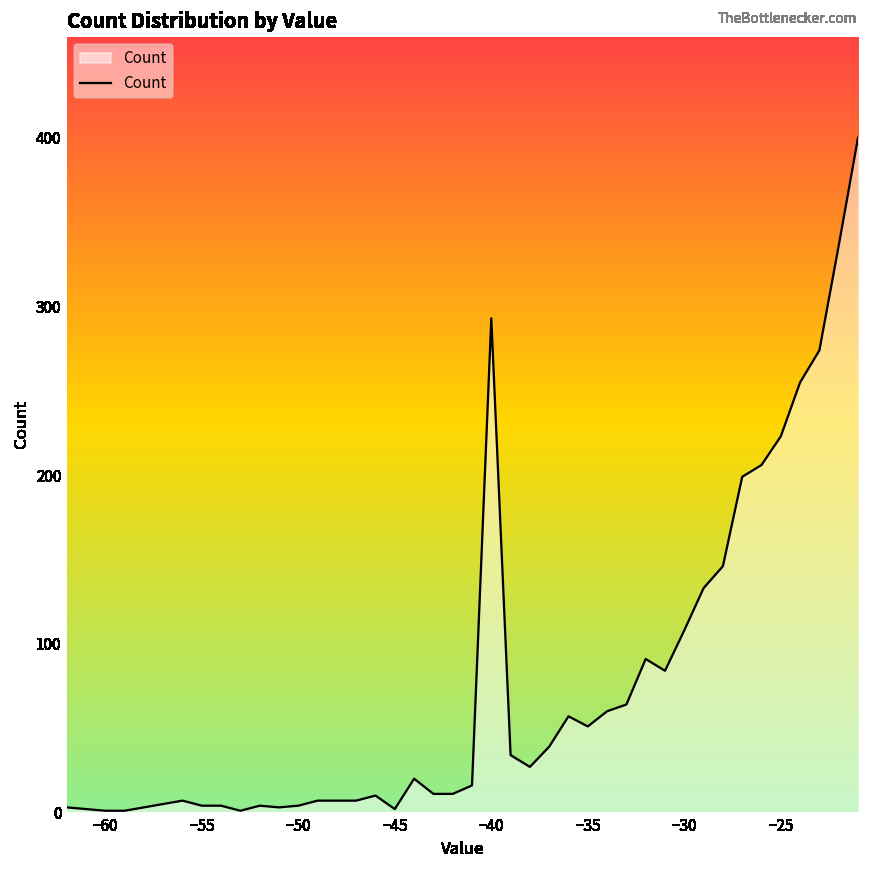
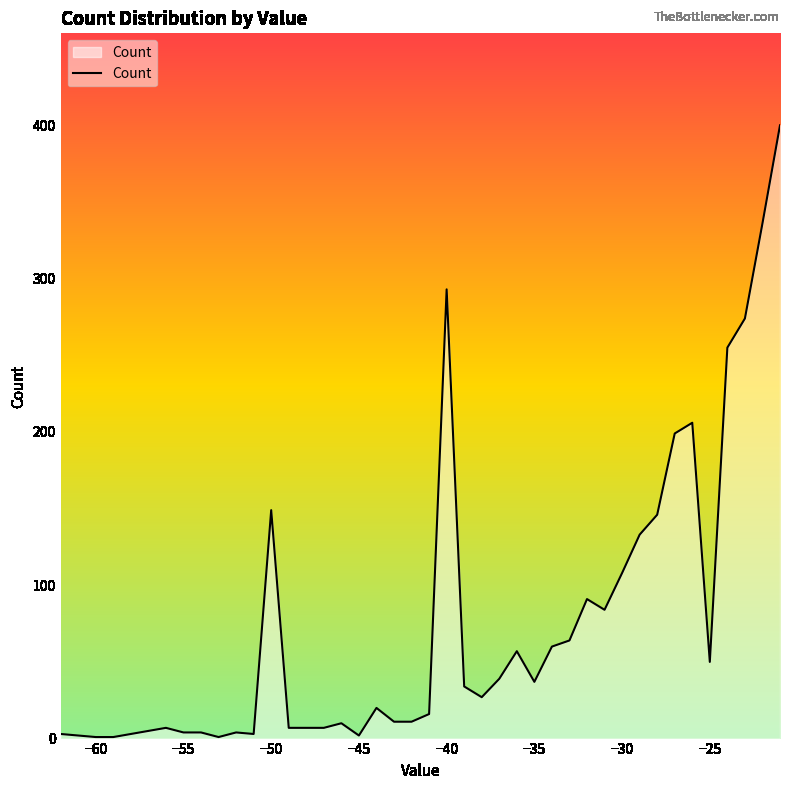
−50: 4 -> 149
−35: 51 -> 37
−25: 223 -> 50
